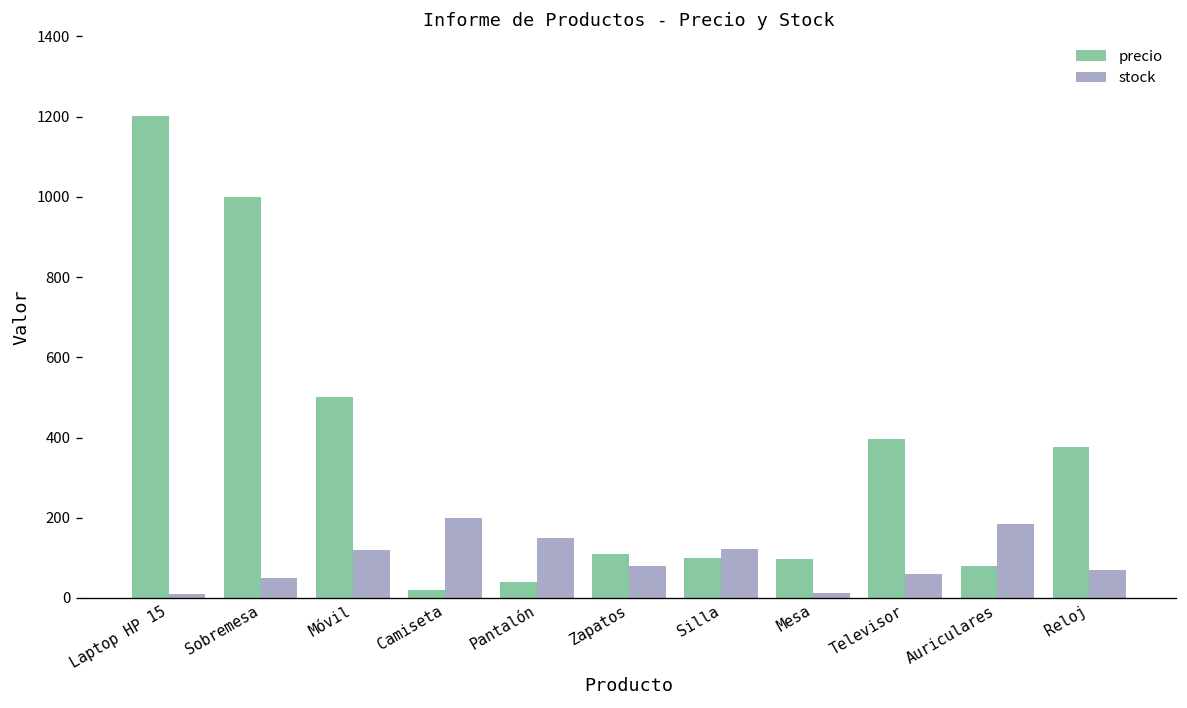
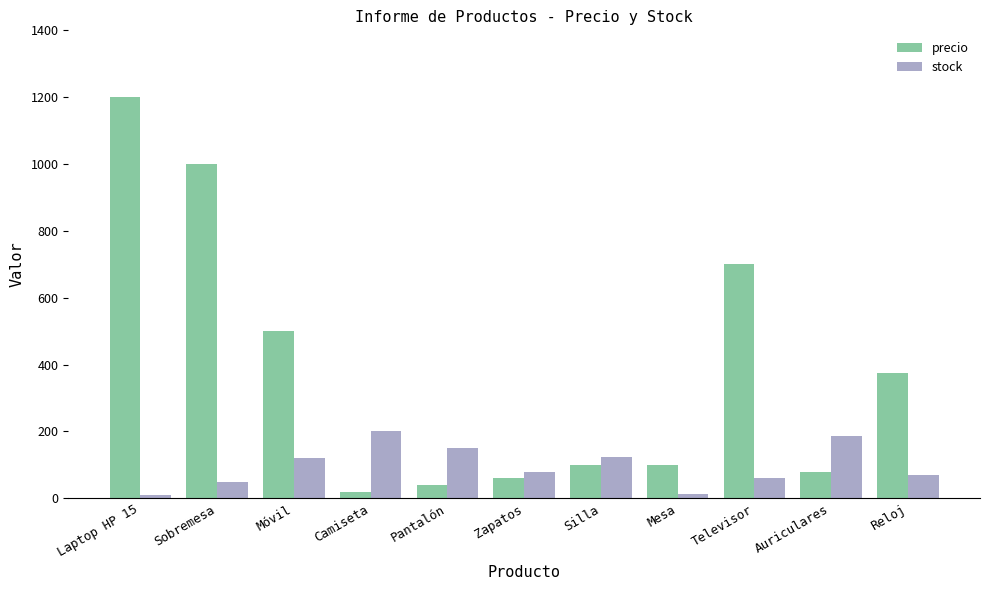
precio, Zapatos: 110 -> 60
precio, Televisor: 400 -> 700
